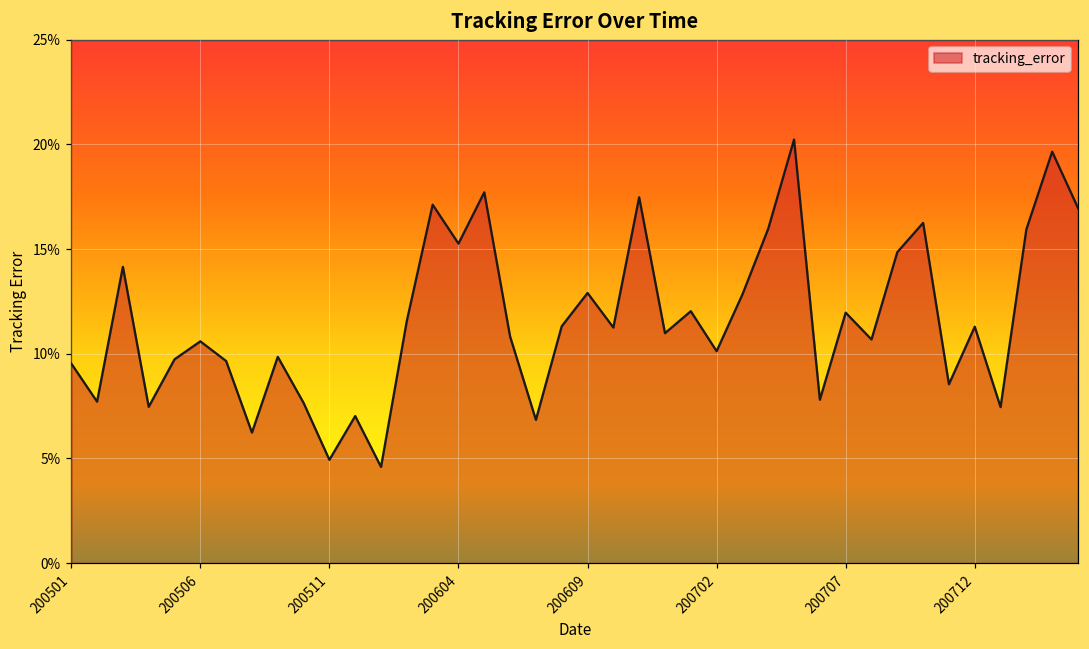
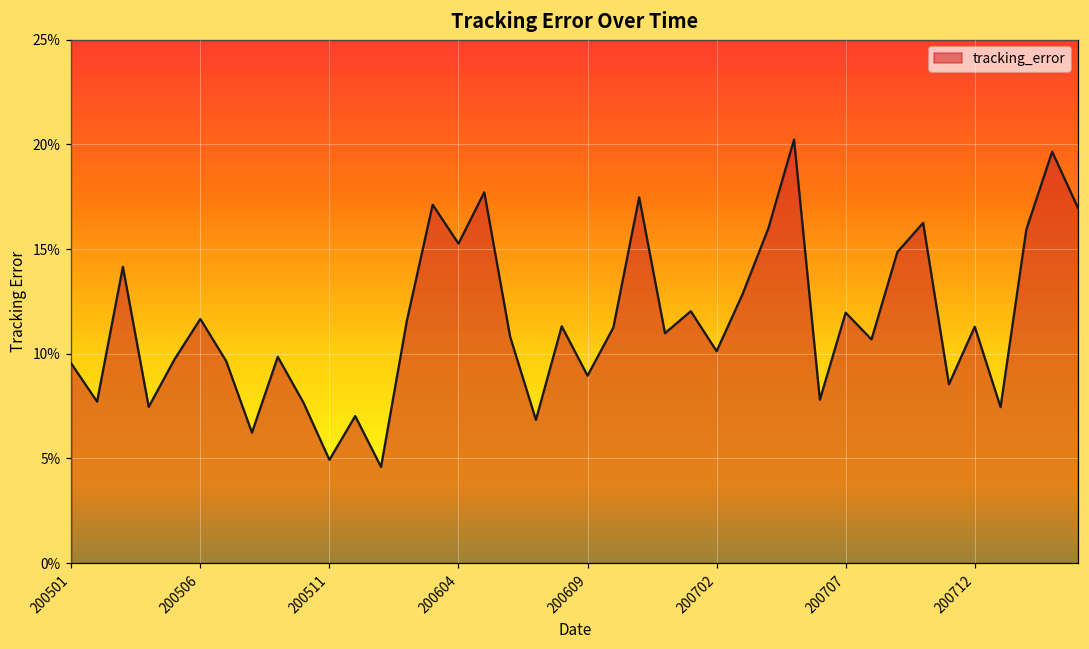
200506: 10.6% -> 11.7%
200609: 12.9% -> 9.0%
